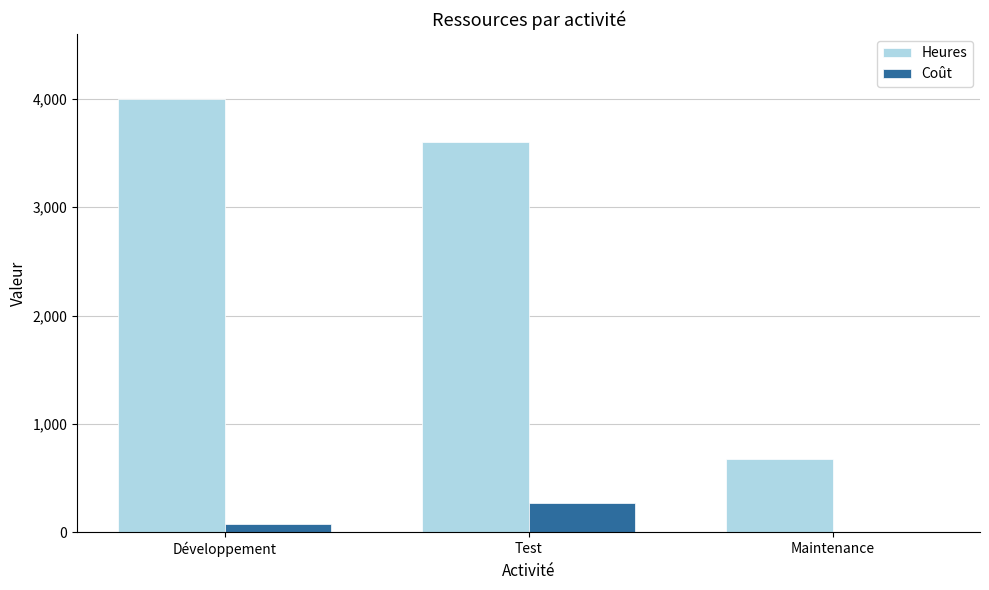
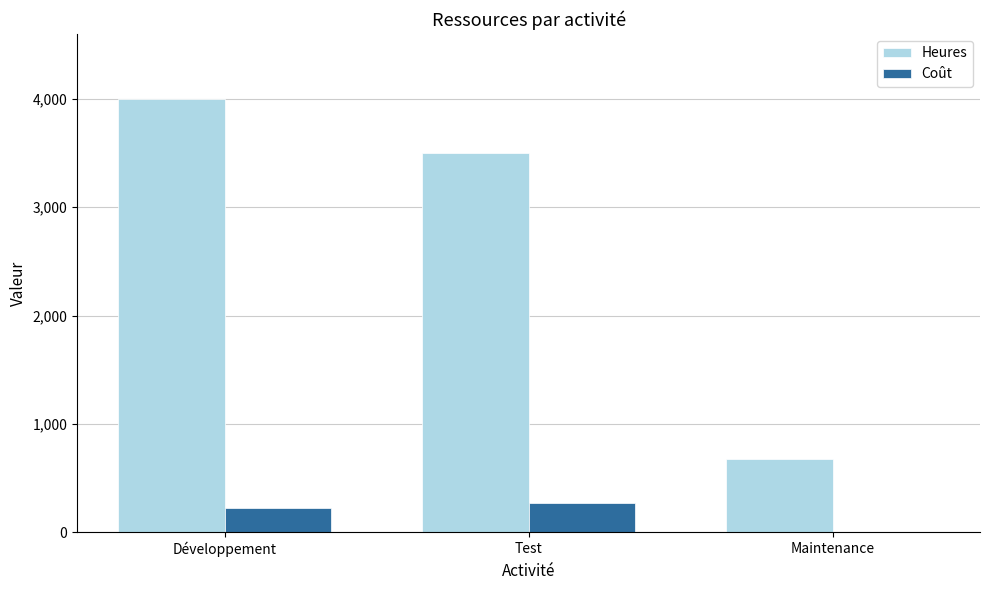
Coût, Développement: 80 -> 220
Heures, Test: 3,610 -> 3,500
